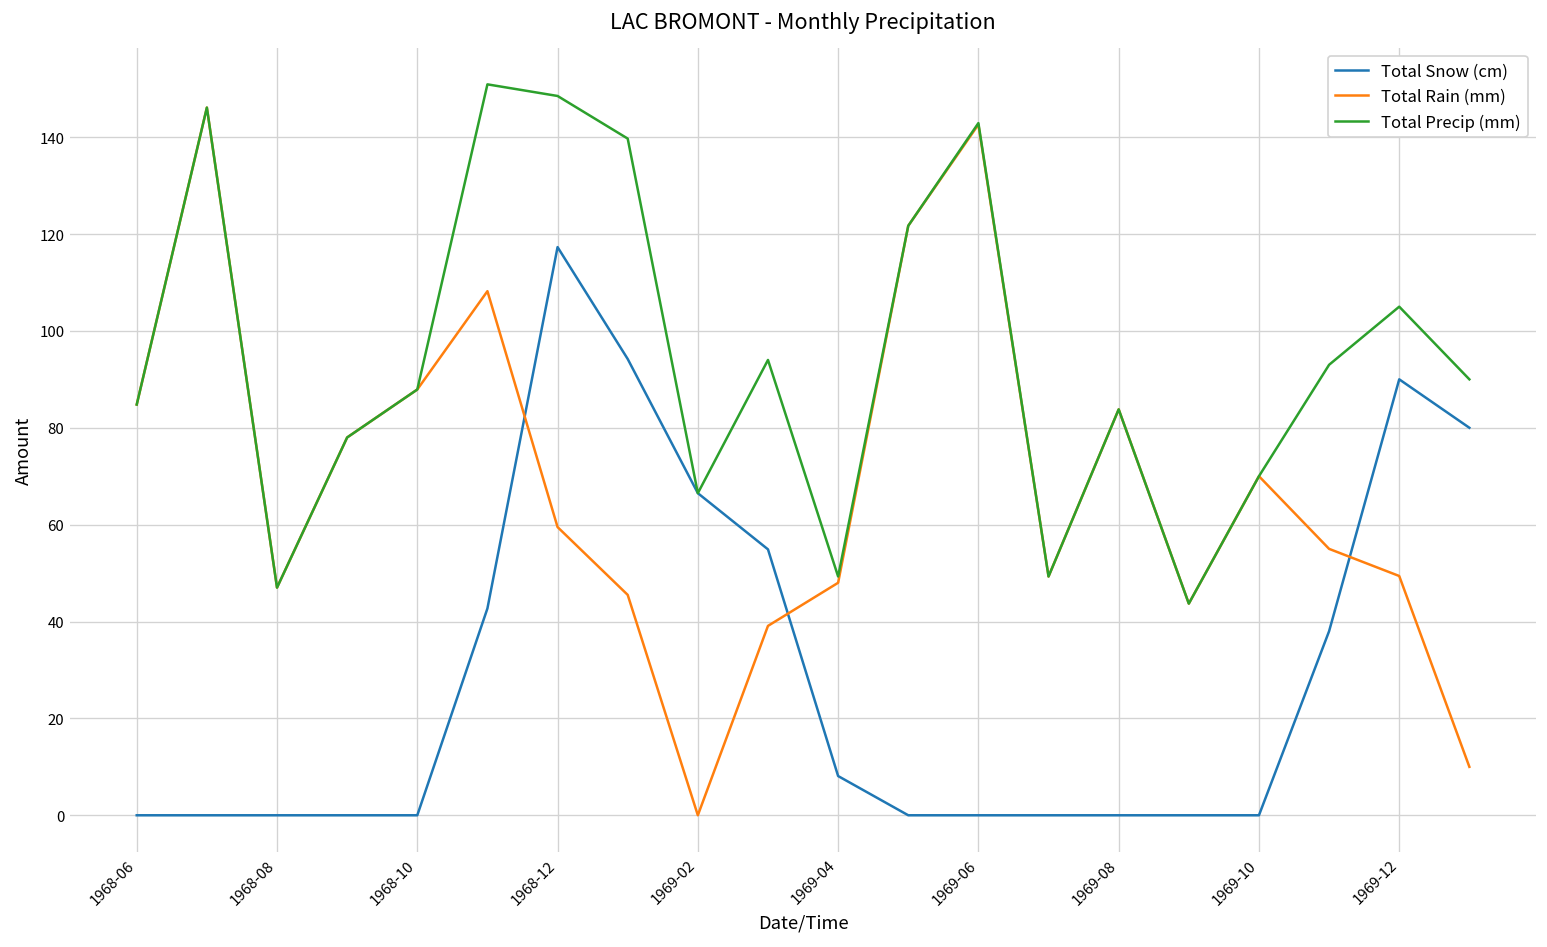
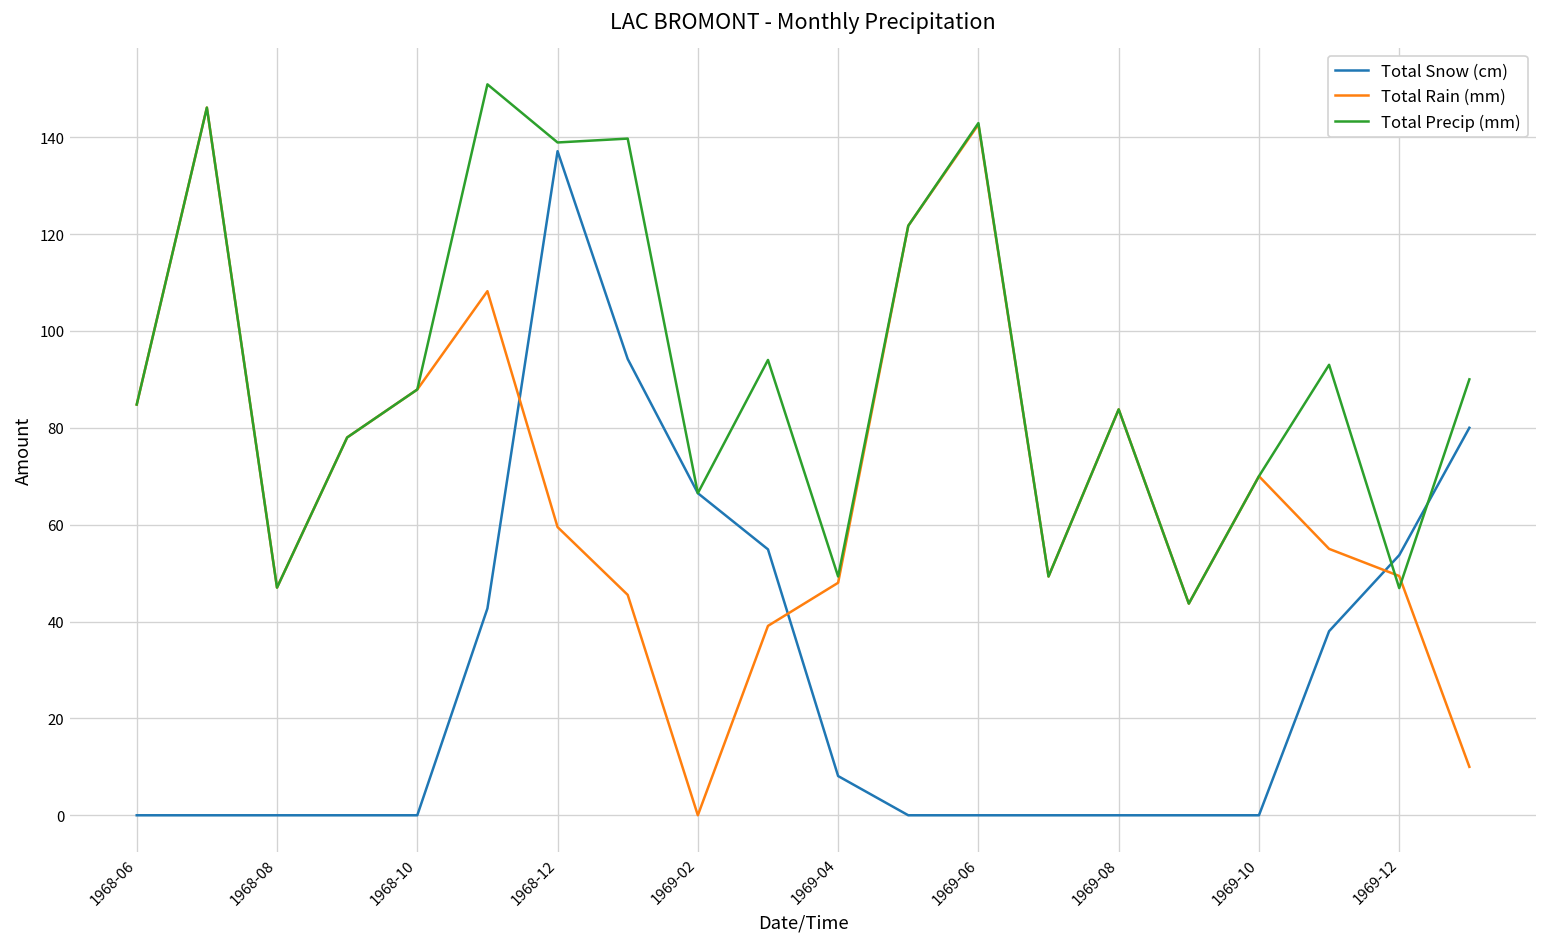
Total Snow (cm), 1968-12: 117 -> 137
Total Precip (mm), 1968-12: 149 -> 139
Total Snow (cm), 1969-12: 90 -> 54
Total Precip (mm), 1969-12: 105 -> 47
